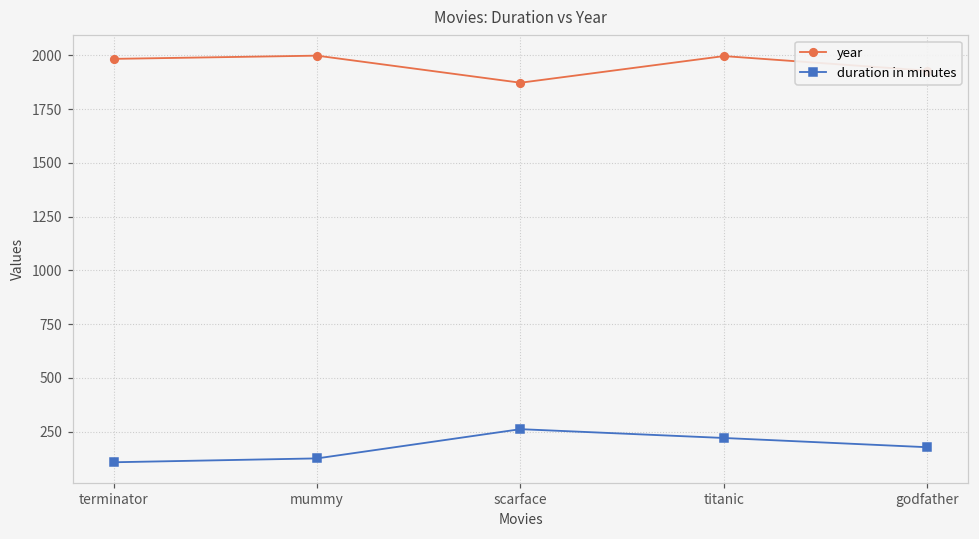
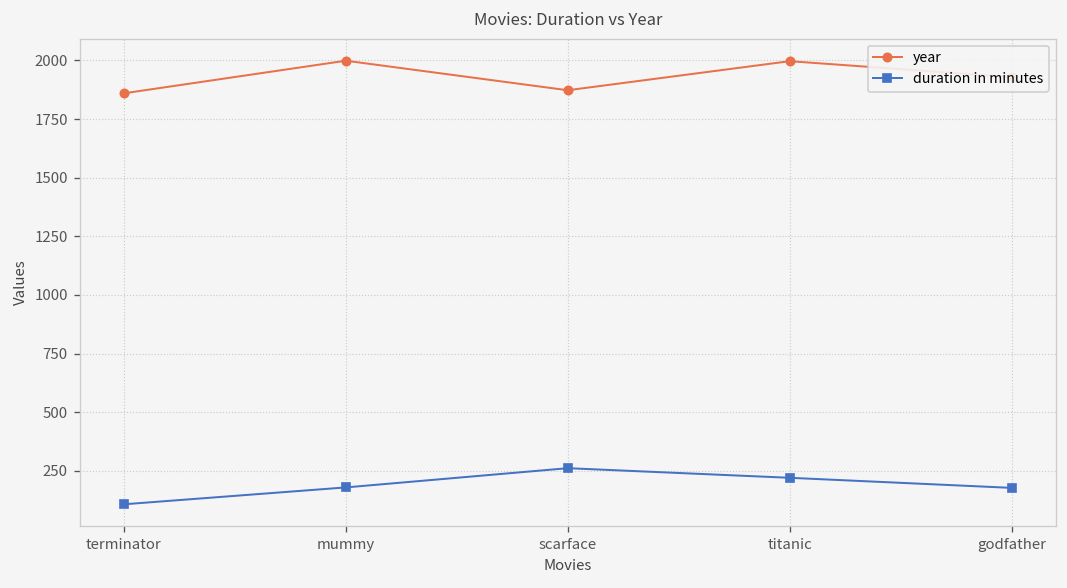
year, terminator: 1980 -> 1860
duration in minutes, mummy: 130 -> 180
